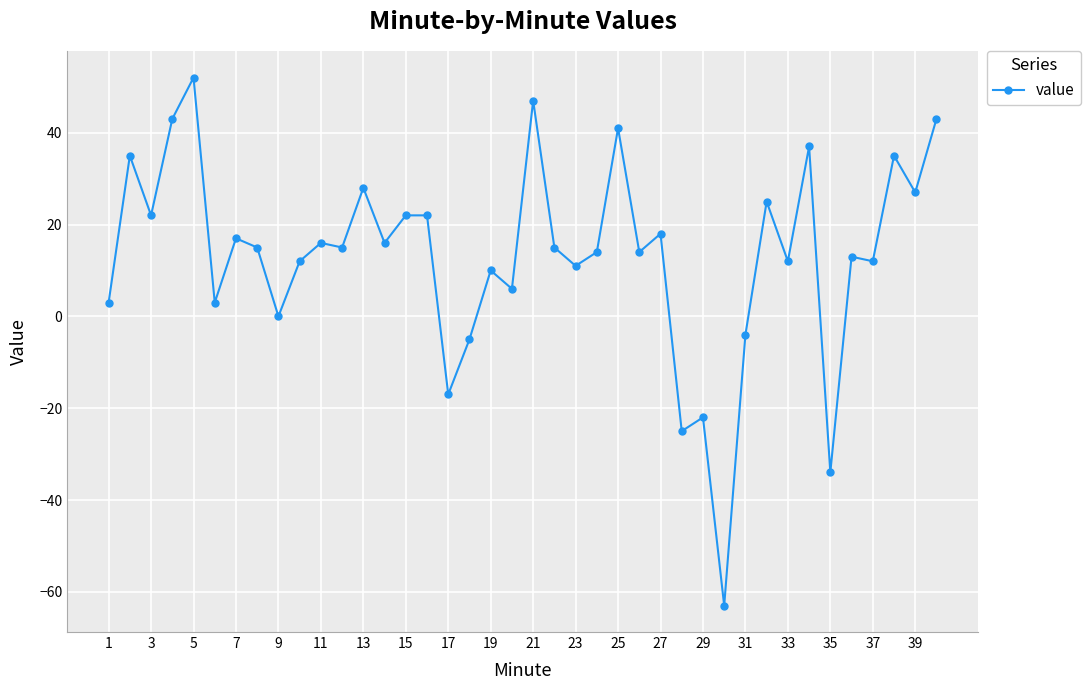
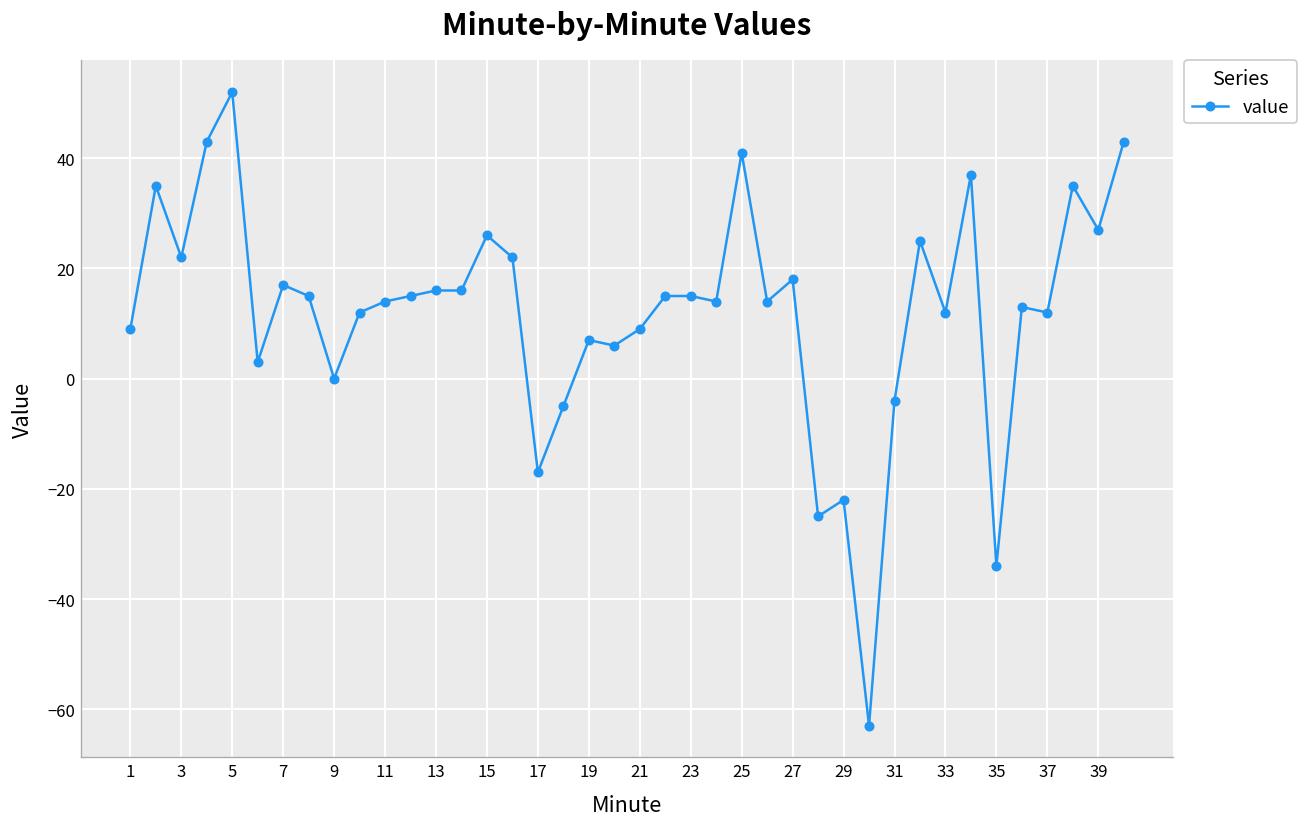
1: 3 -> 9
11: 16 -> 14
13: 28 -> 16
15: 22 -> 26
19: 10 -> 7
21: 47 -> 9
23: 11 -> 15
